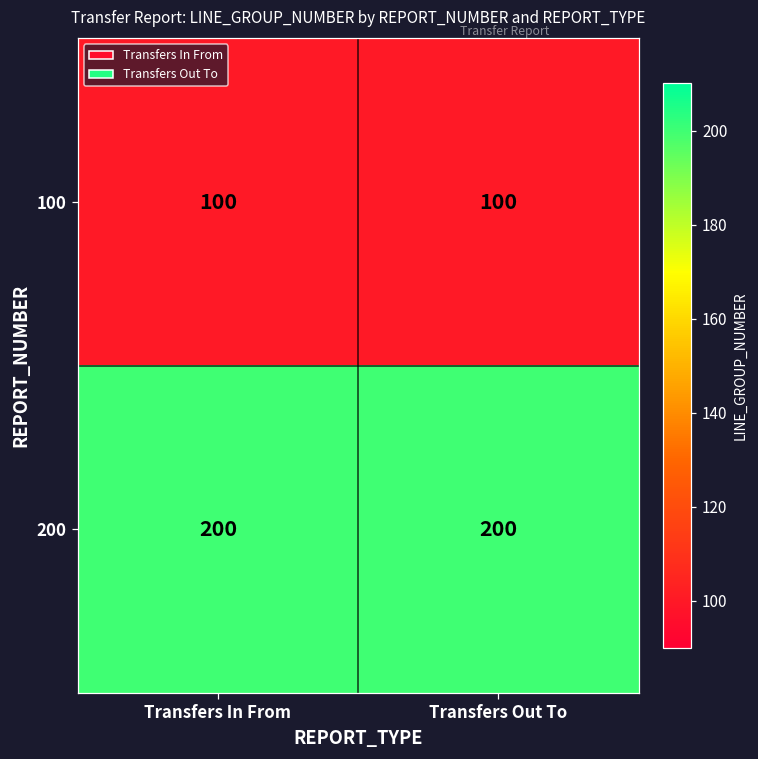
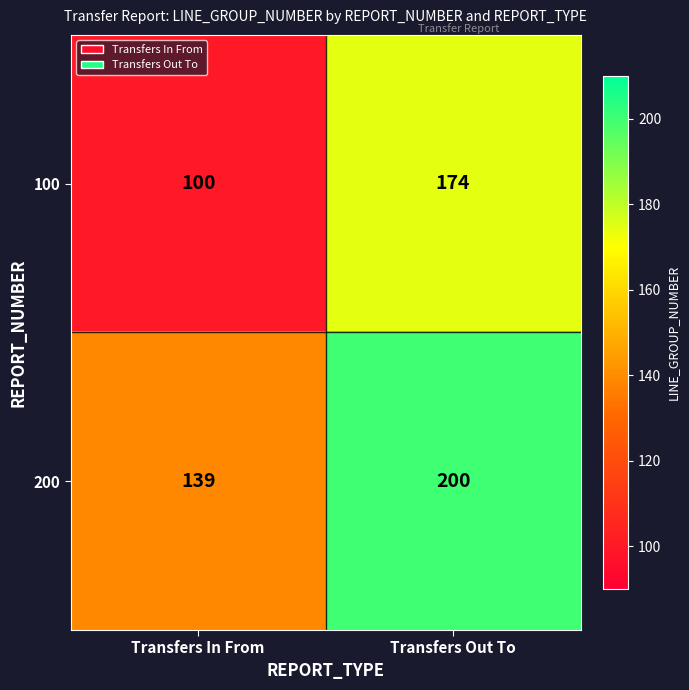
100, Transfers Out To: 100 -> 174
200, Transfers In From: 200 -> 139
